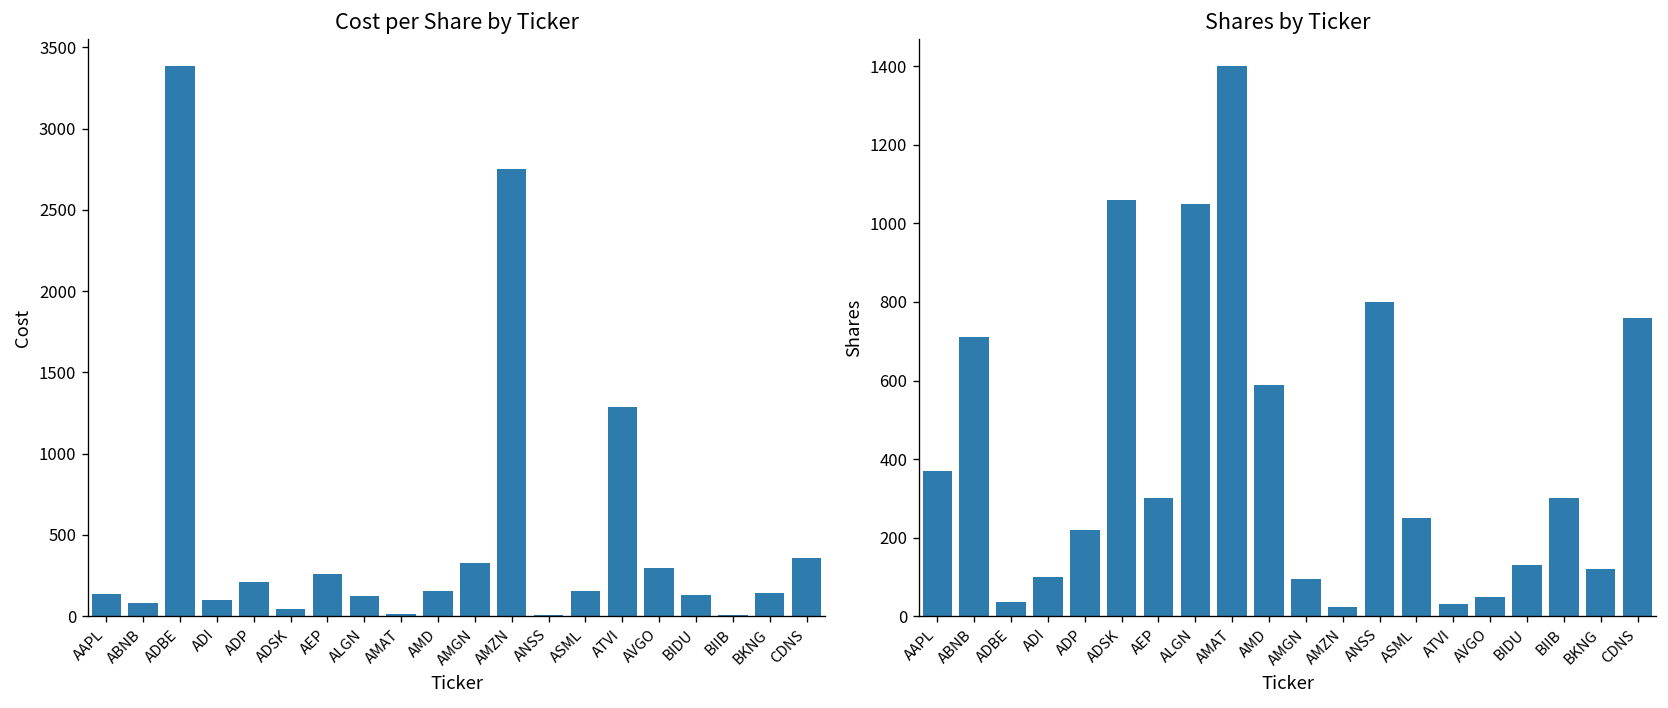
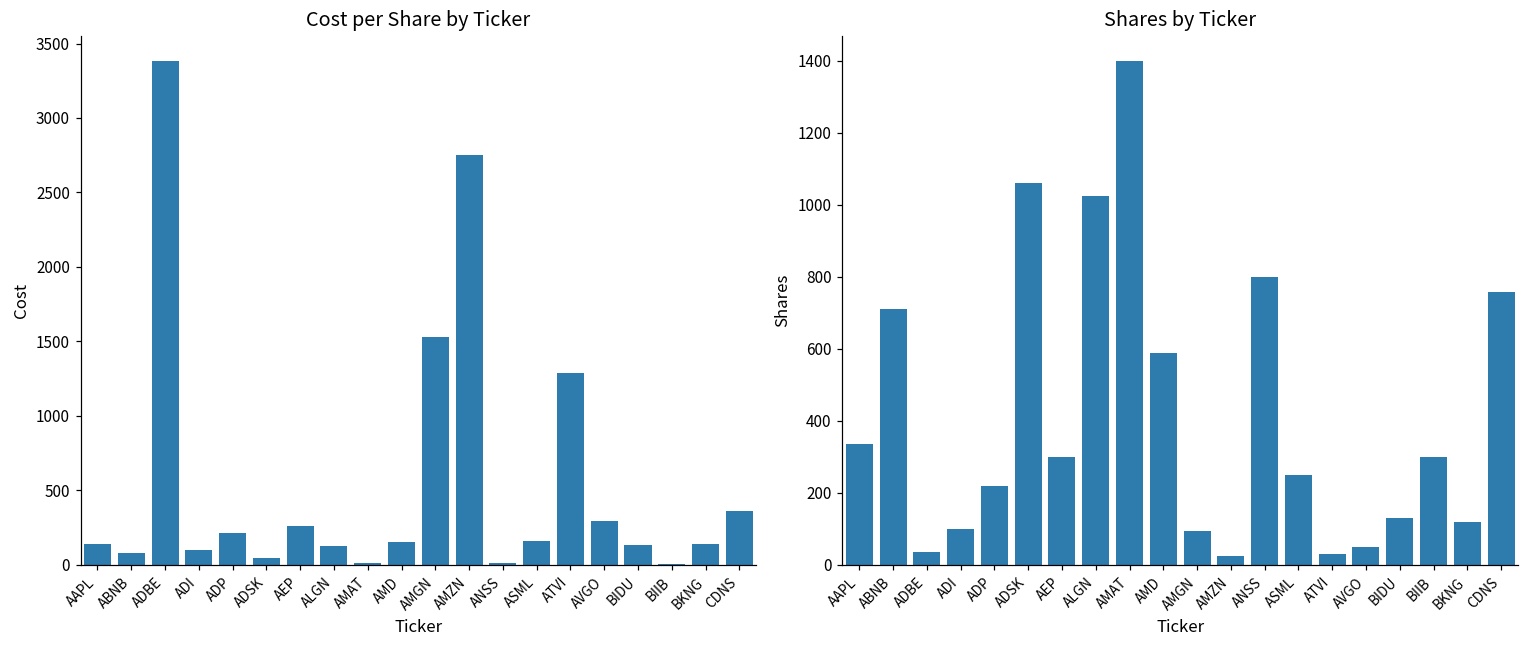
Cost per Share by Ticker, AMGN: 320 -> 1530
Shares by Ticker, AAPL: 370 -> 340
Shares by Ticker, ALGN: 1050 -> 1020
